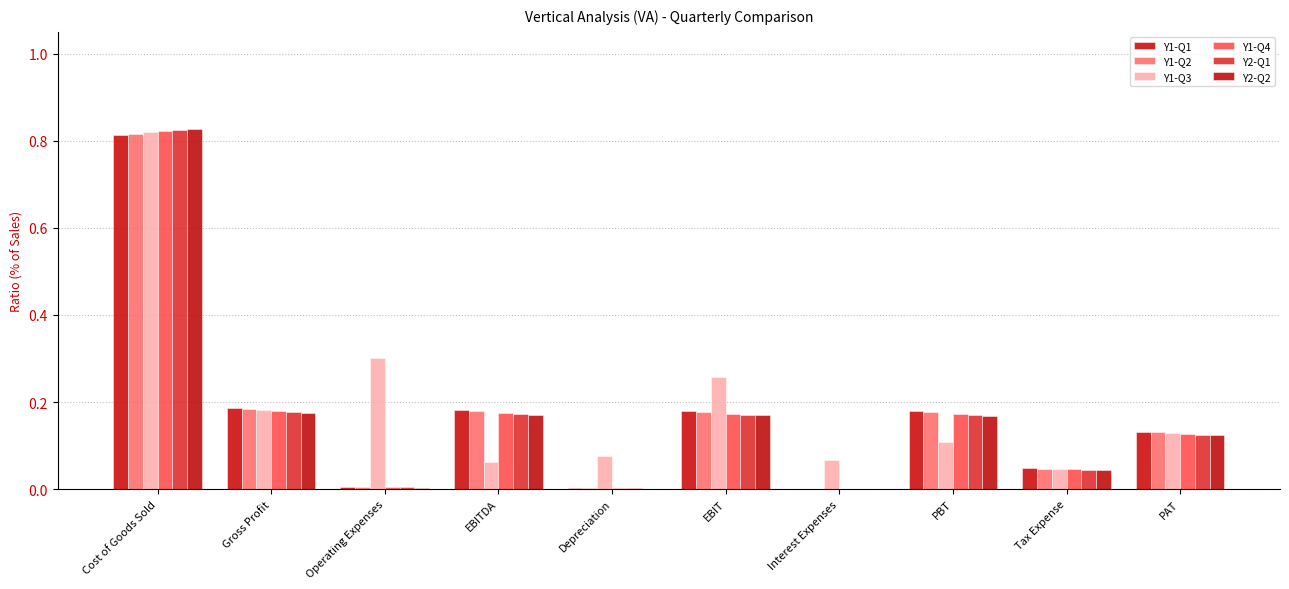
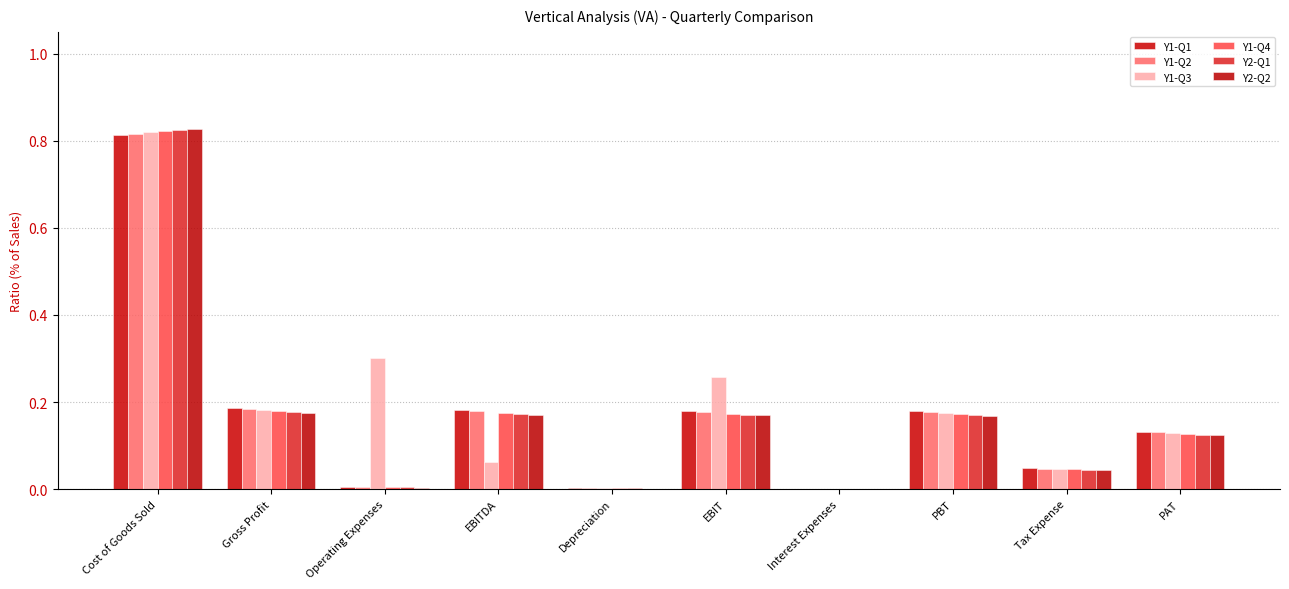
Y1-Q3, Depreciation: 0.08 -> 0.00
Y1-Q3, Interest Expenses: 0.07 -> 0.00
Y1-Q3, PBT: 0.11 -> 0.17
